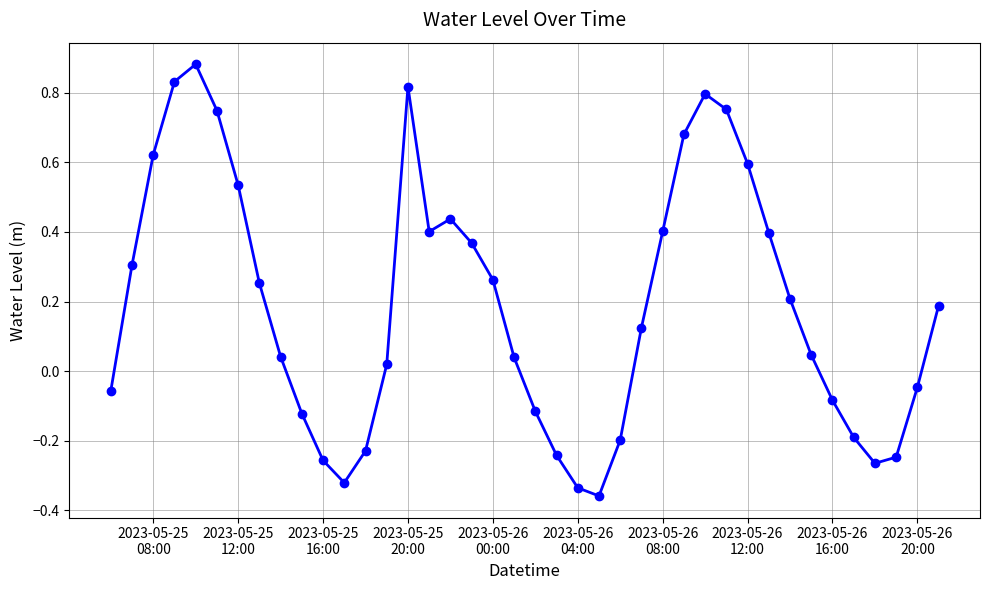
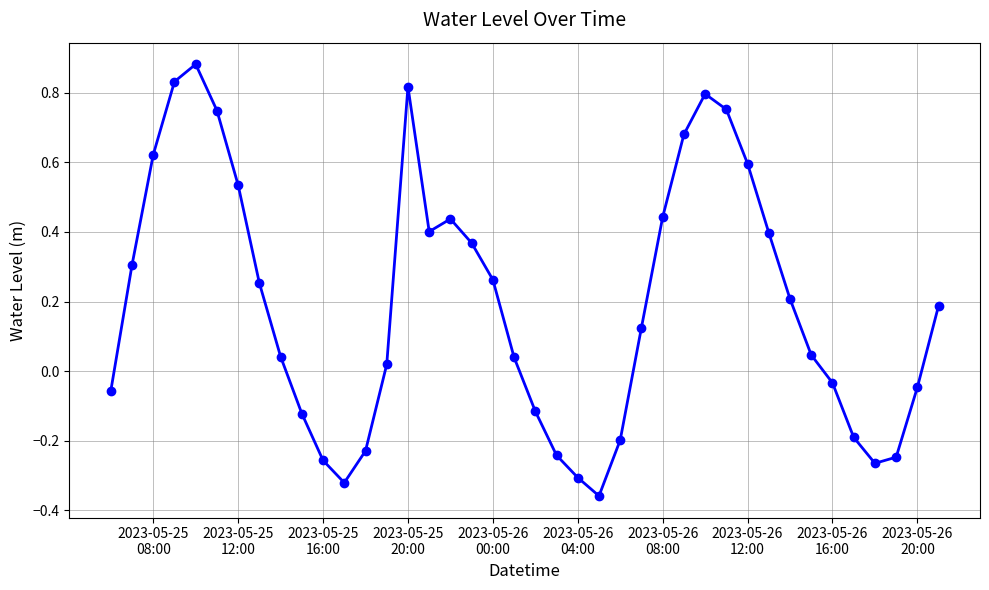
2023-05-26 04:00: -0.34 -> -0.31
2023-05-26 08:00: 0.40 -> 0.44
2023-05-26 16:00: -0.08 -> -0.03
